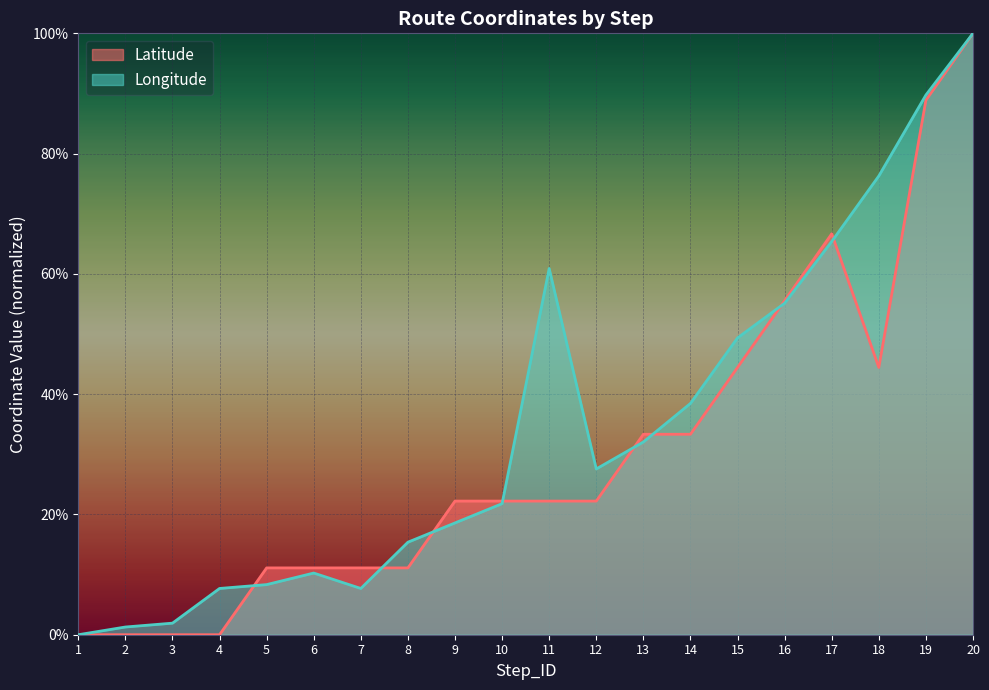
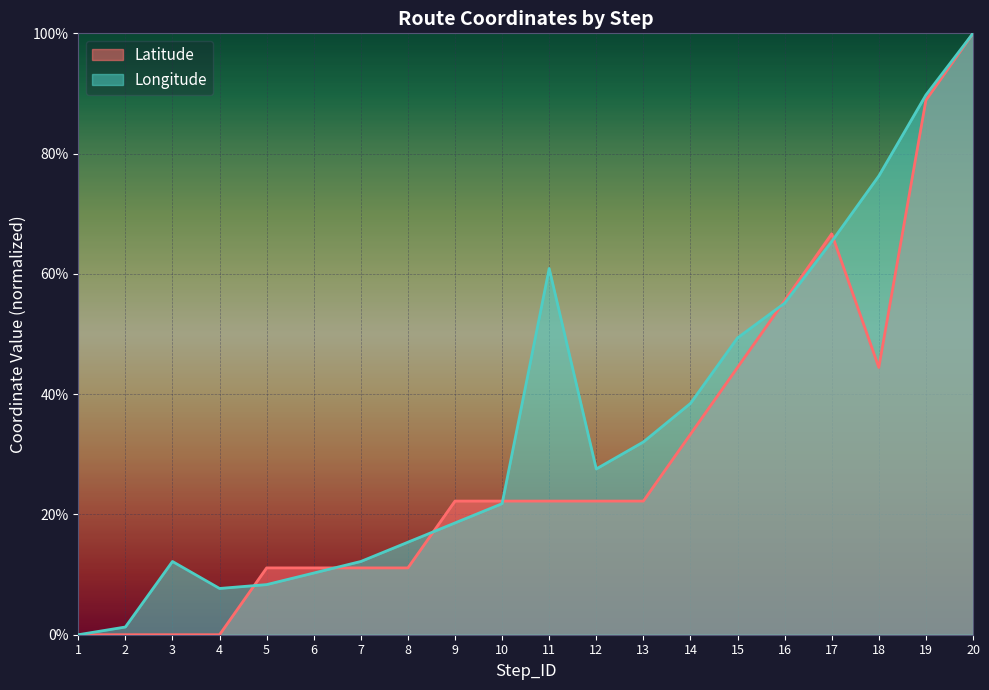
Longitude, 3: 2% -> 12%
Longitude, 7: 8% -> 12%
Latitude, 13: 33% -> 22%
